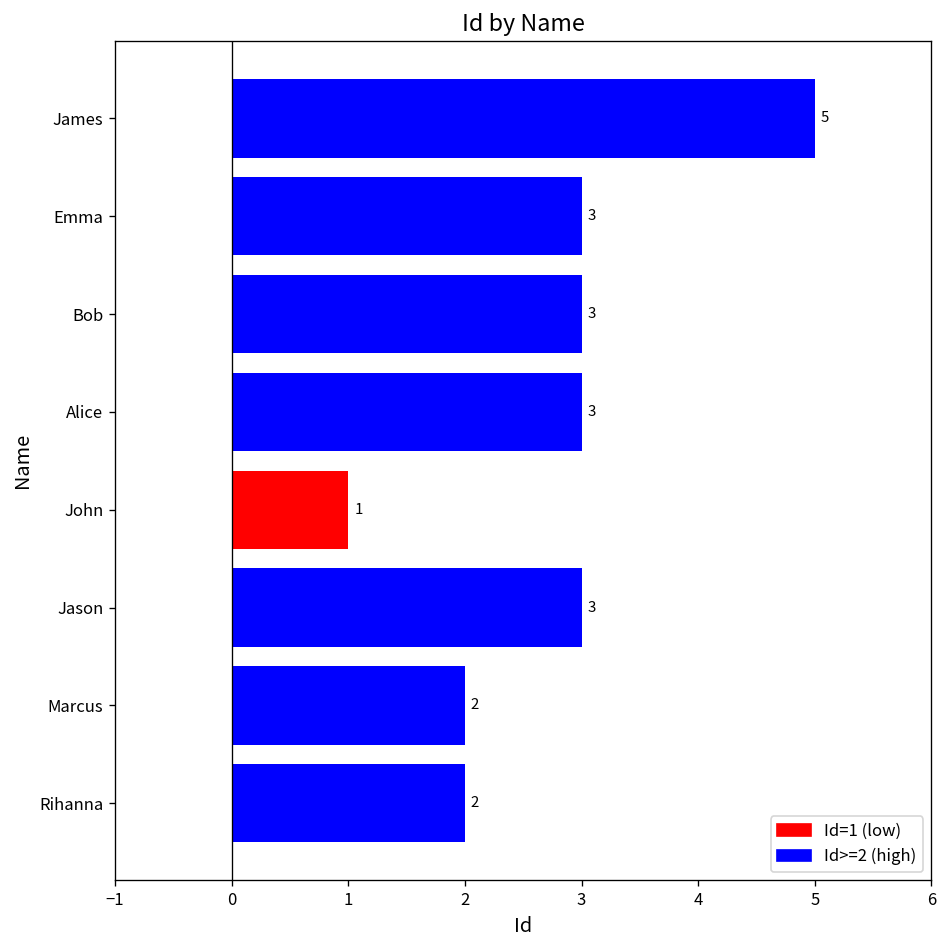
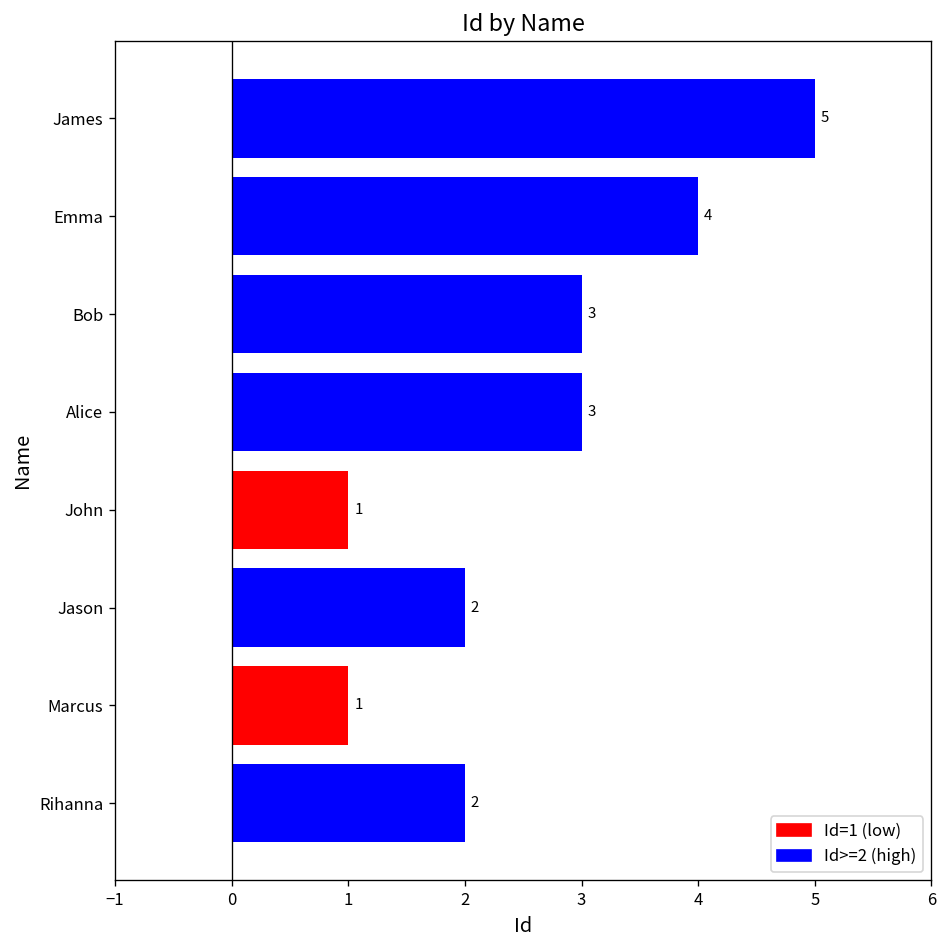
Emma: 3 -> 4
Jason: 3 -> 2
Marcus: 2 -> 1
